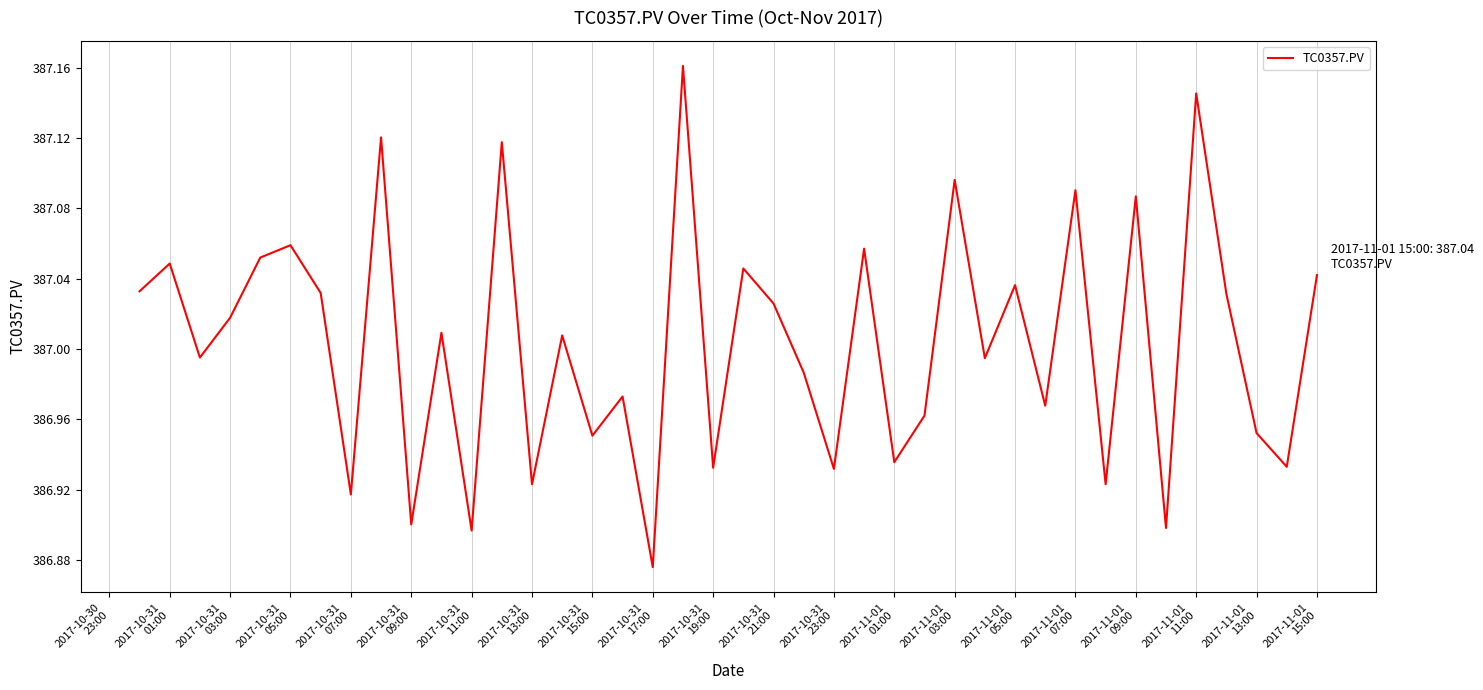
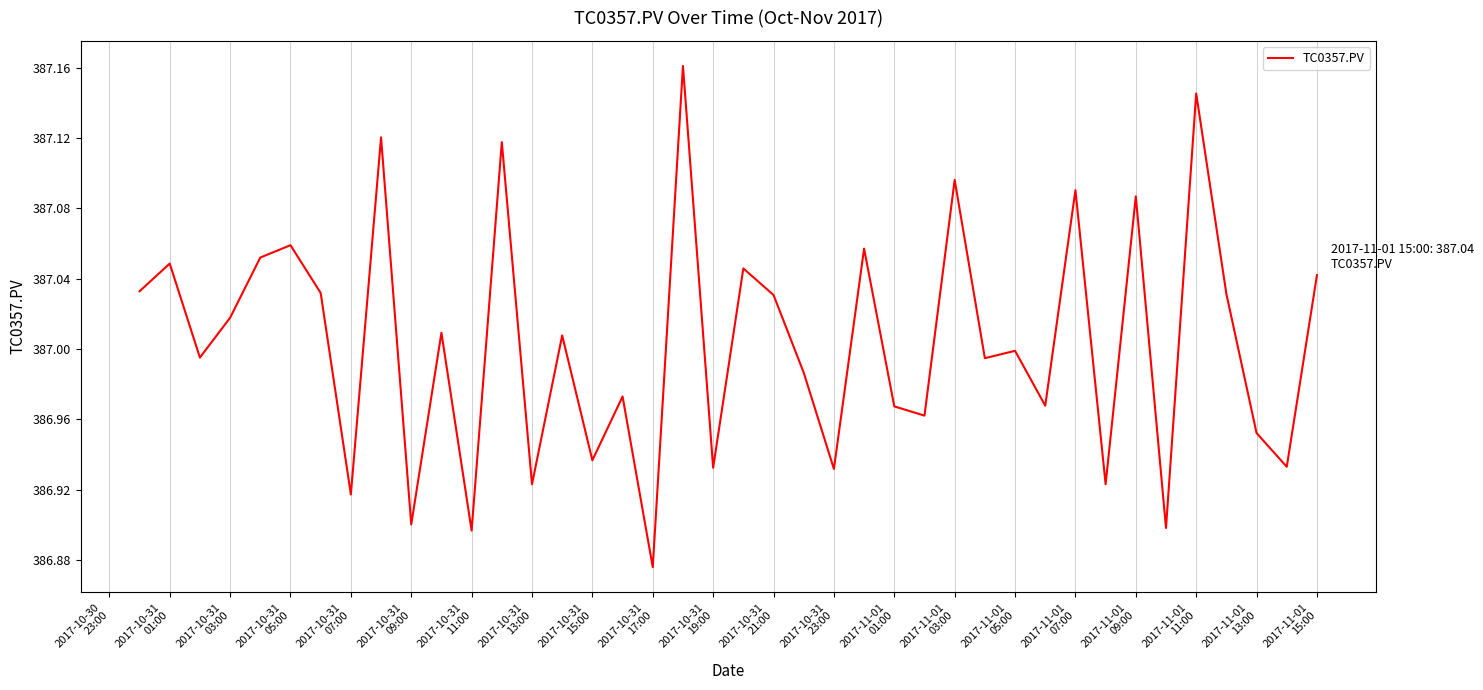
2017-10-31 15:00: 386.951 -> 386.937
2017-10-31 21:00: 387.026 -> 387.031
2017-11-01 01:00: 386.936 -> 386.967
2017-11-01 05:00: 387.036 -> 386.999
